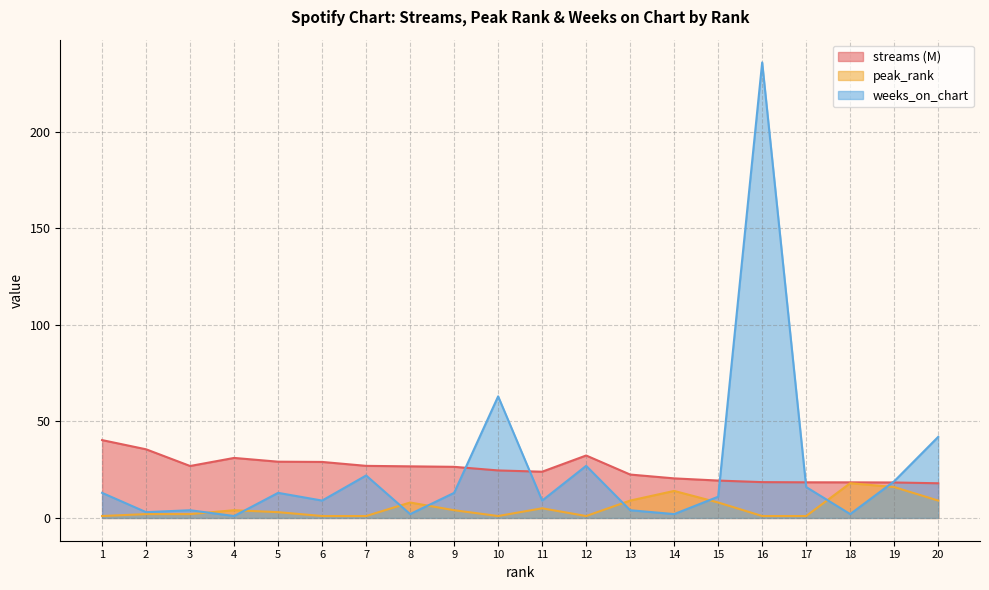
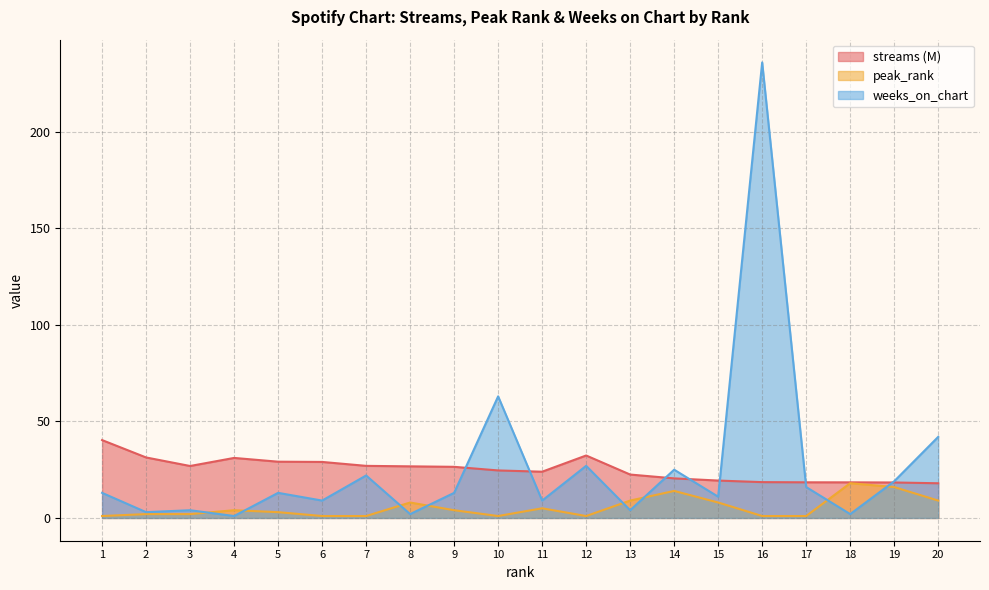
streams (M), 2: 36 -> 31
weeks_on_chart, 14: 2 -> 25
